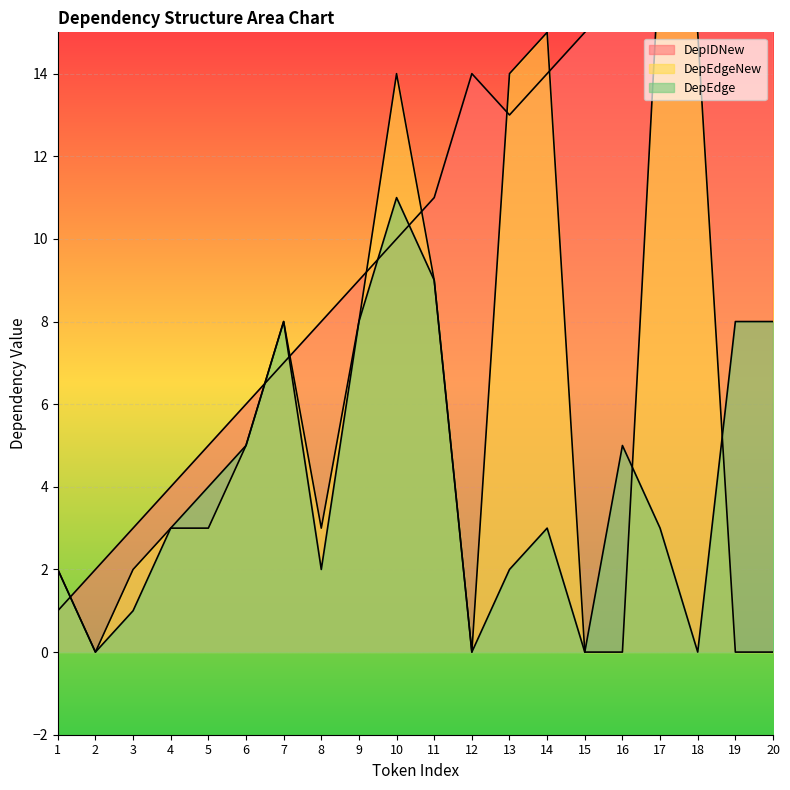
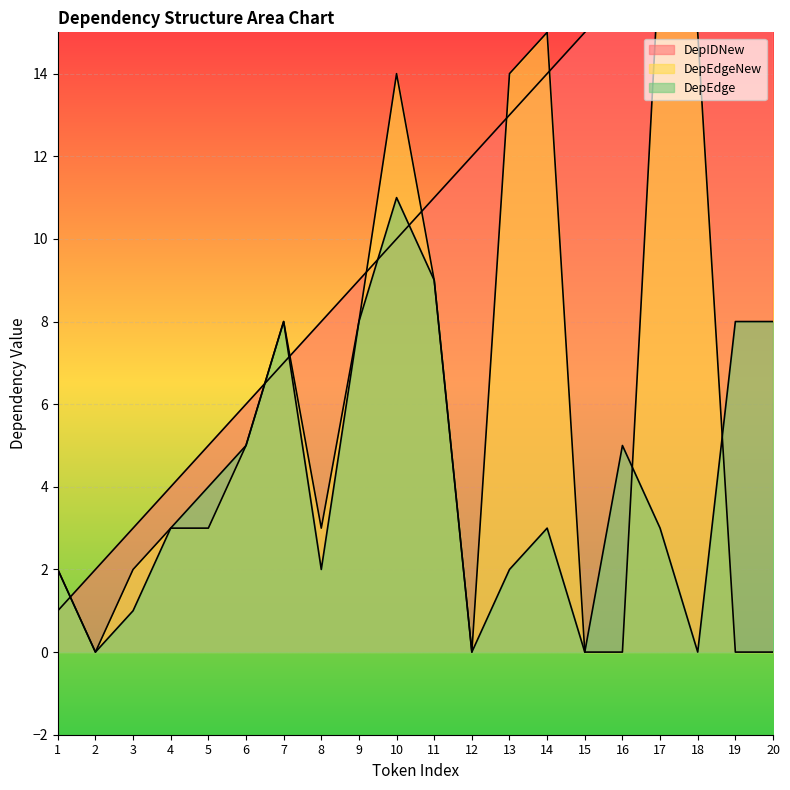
DepIDNew, 12: 14 -> 12
